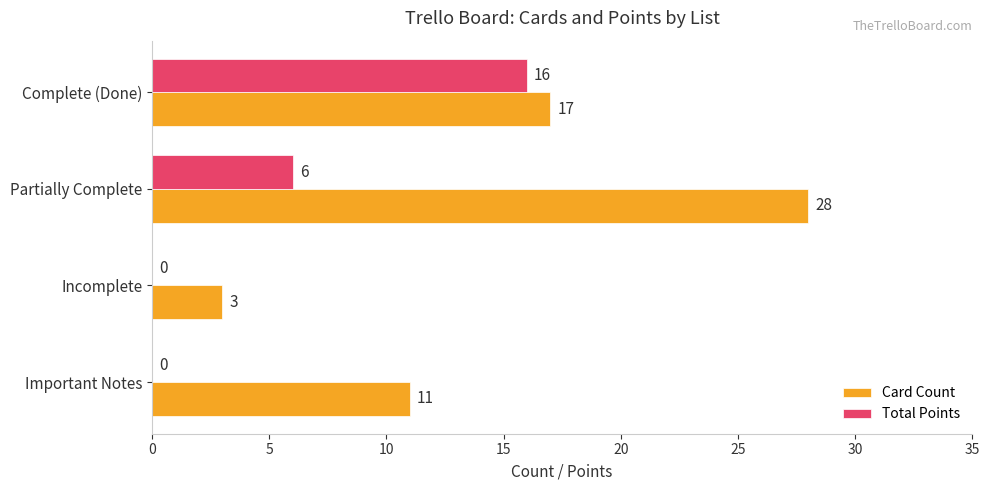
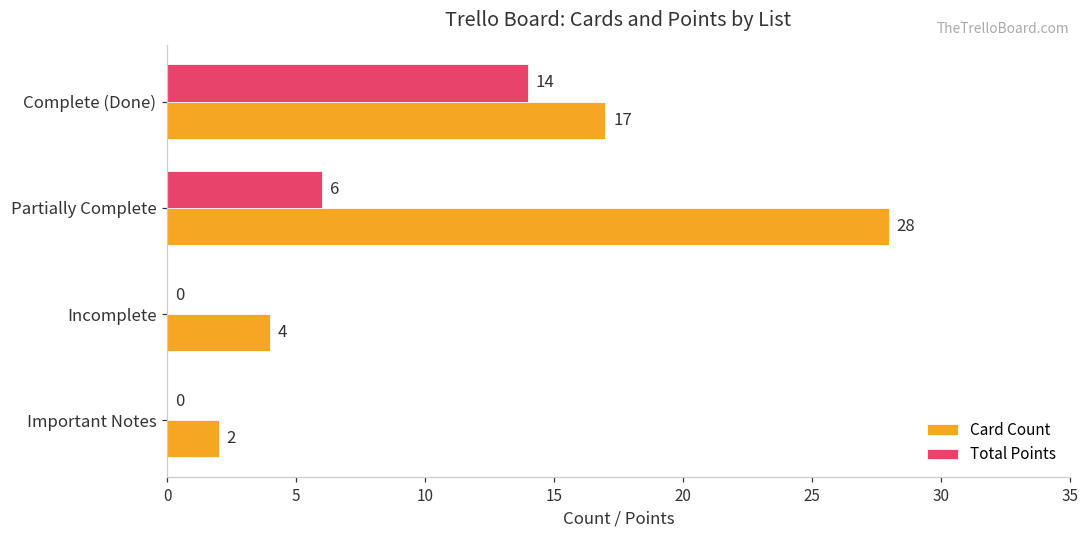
Total Points, Complete (Done): 16 -> 14
Card Count, Incomplete: 3 -> 4
Card Count, Important Notes: 11 -> 2
